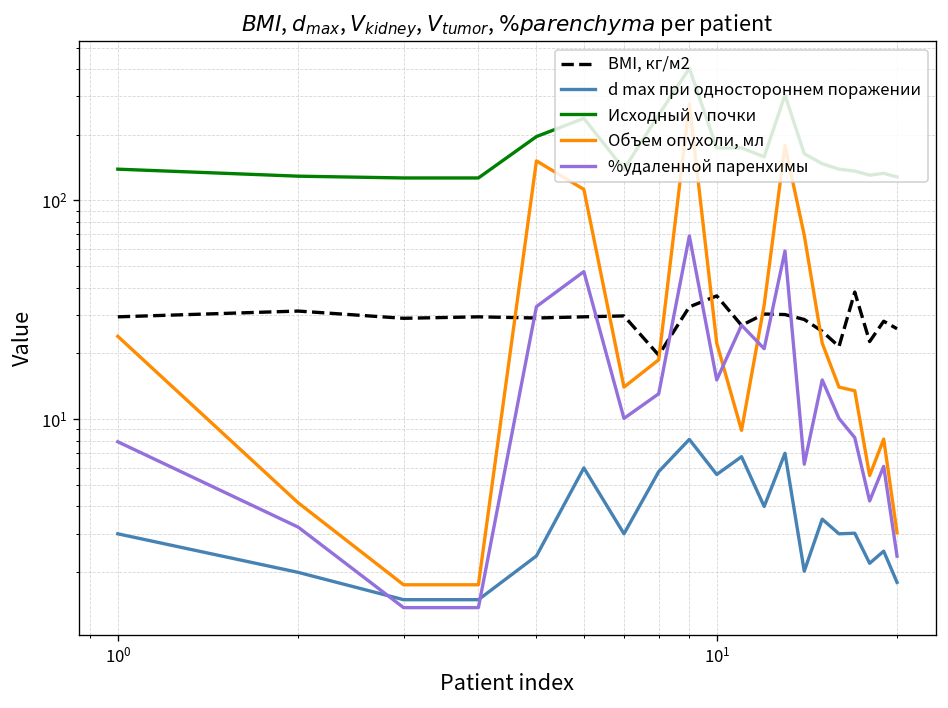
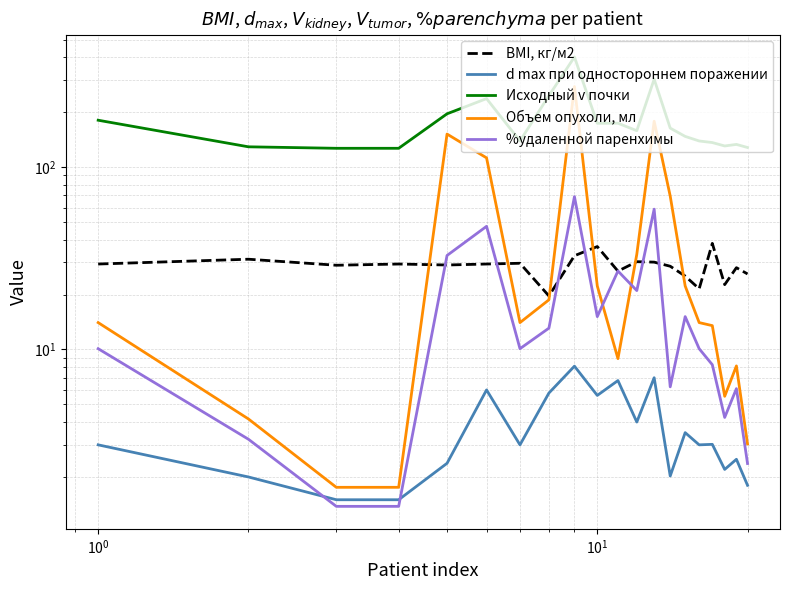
Исходный v почки, 10^0: 140 -> 180
Объем опухоли, мл, 10^0: 24 -> 14
%удаленной паренхимы, 10^0: 7.9 -> 10
